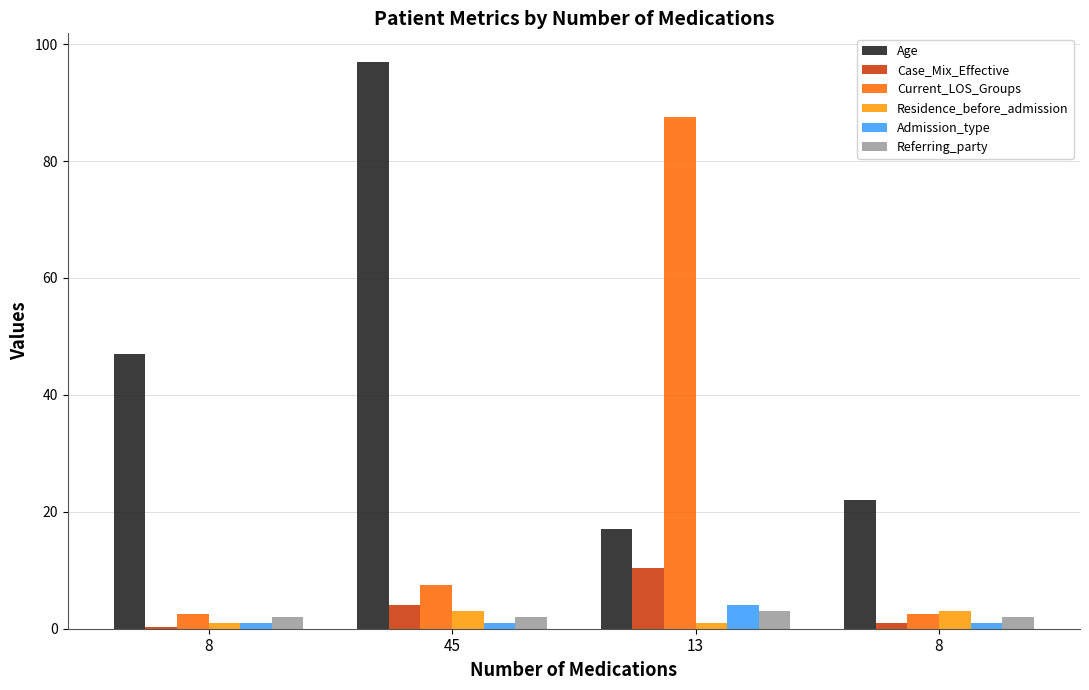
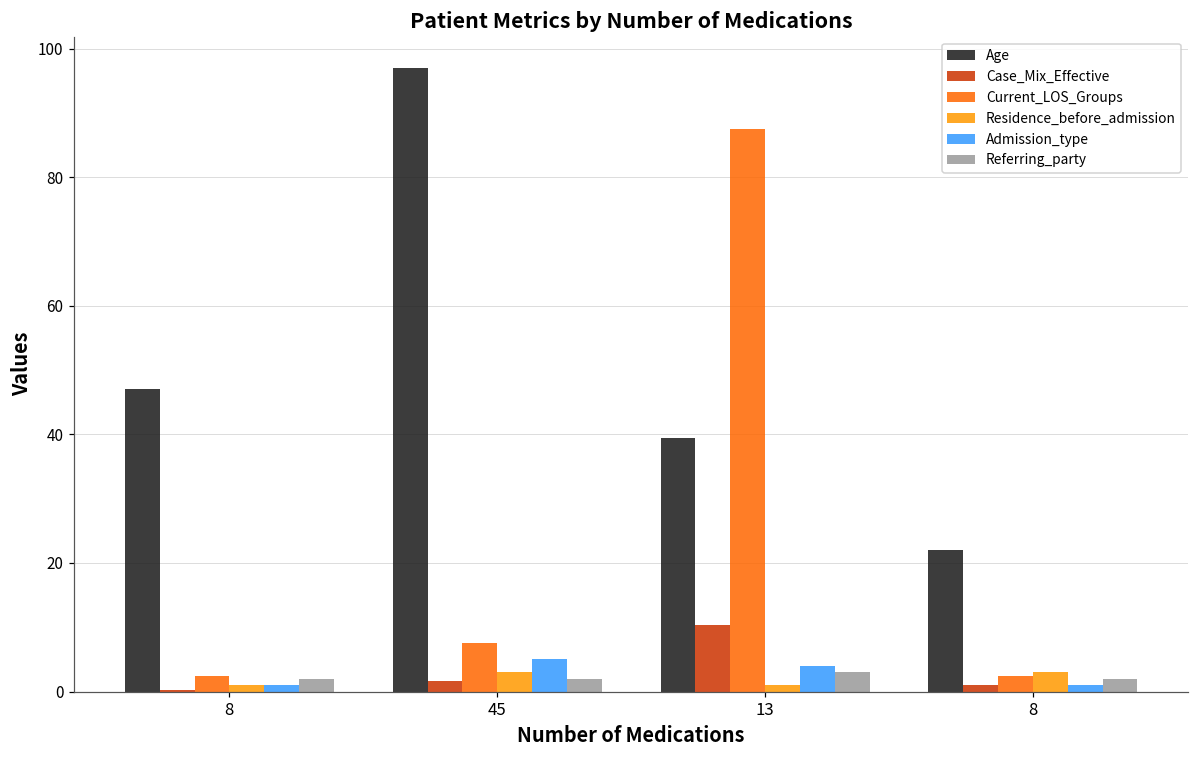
Case_Mix_Effective, 45: 4 -> 2
Admission_type, 45: 1 -> 5
Age, 13: 17 -> 39
